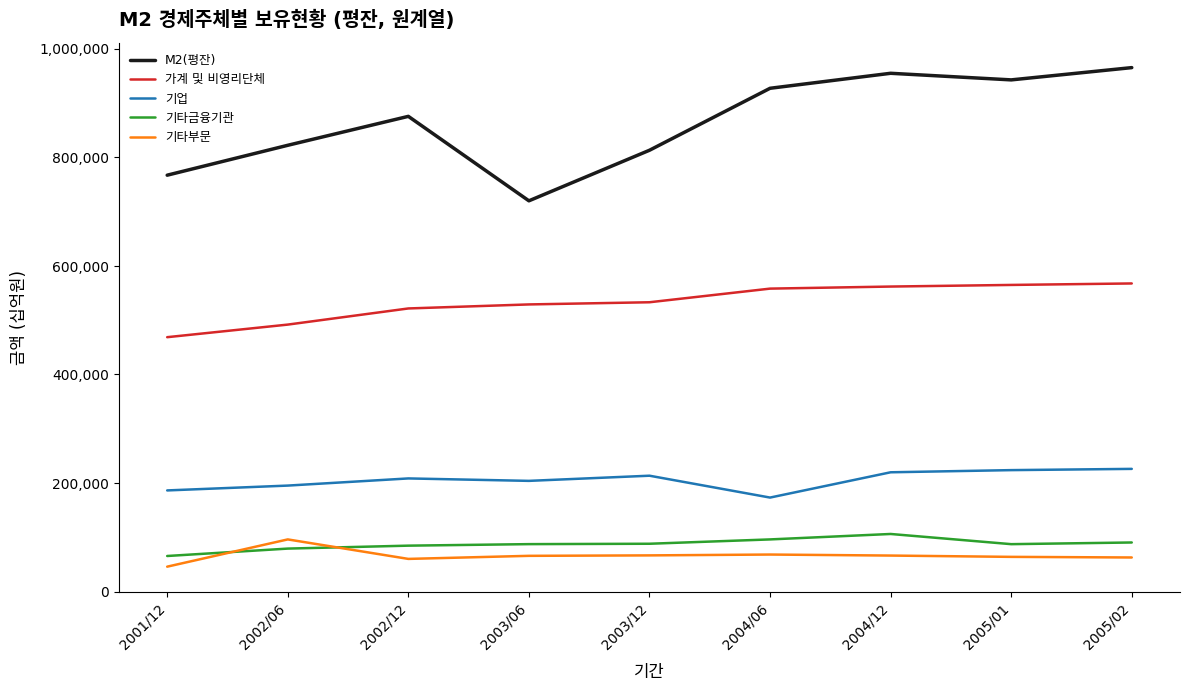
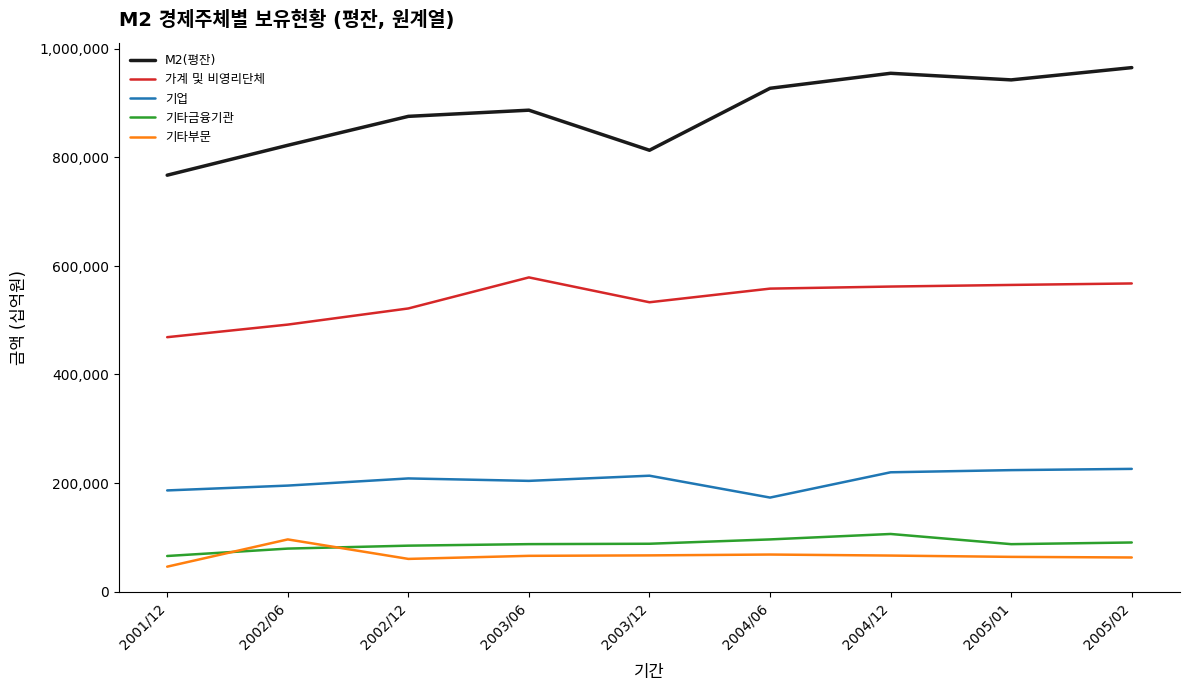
M2(평잔), 2003/06: 720,000 -> 890,000
가계 및 비영리단체, 2003/06: 530,000 -> 580,000
